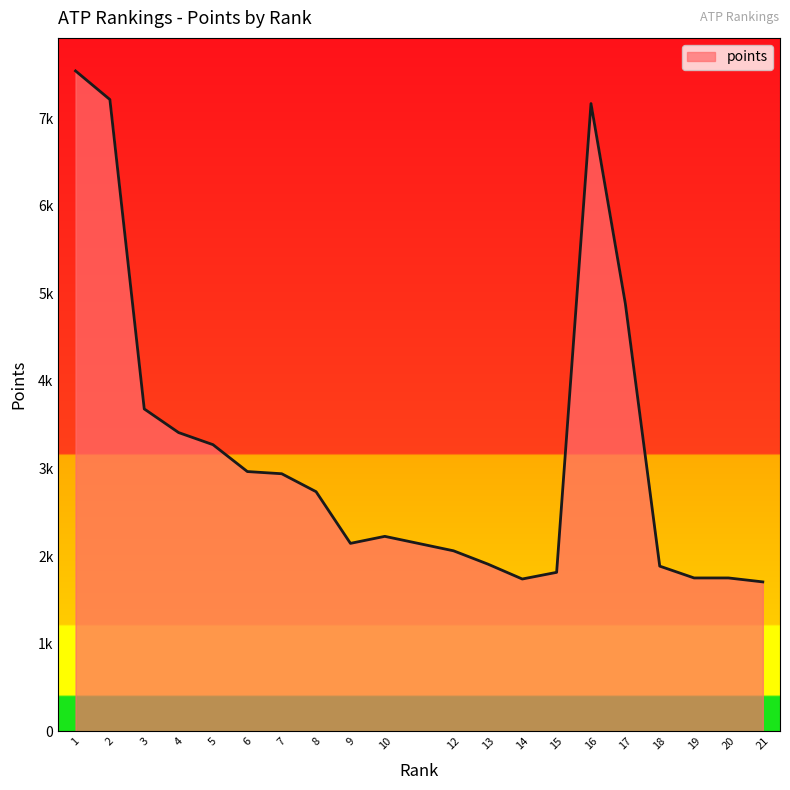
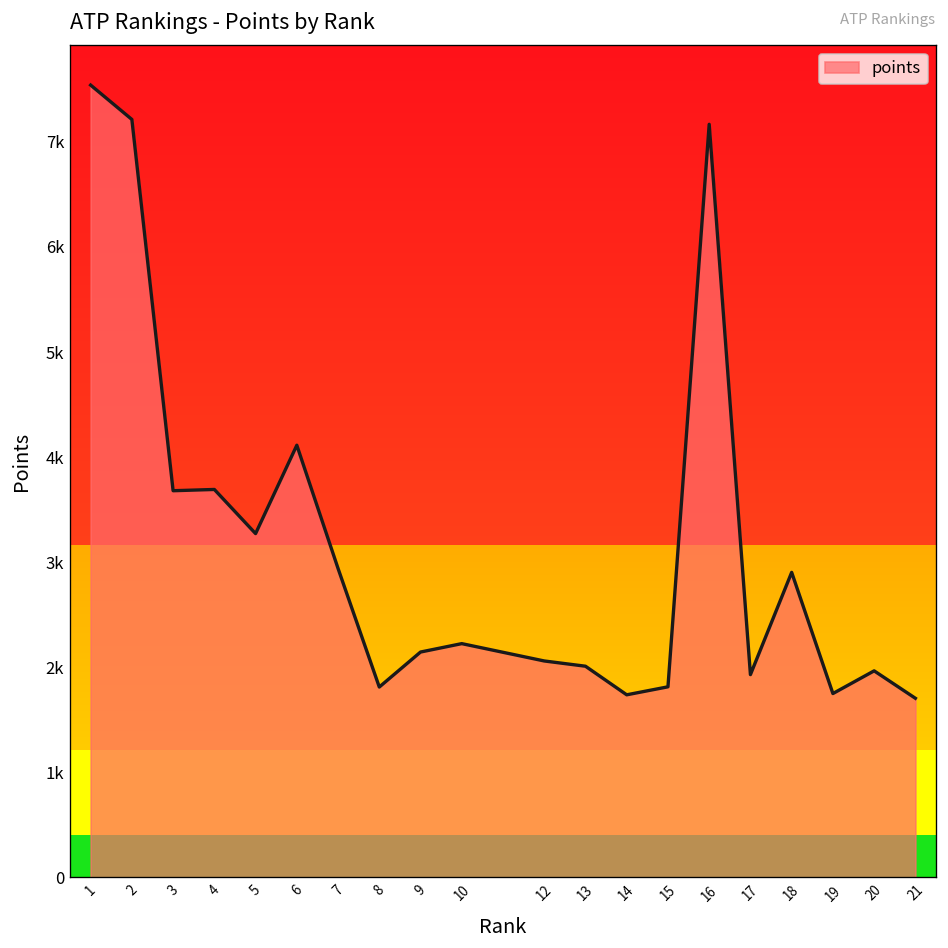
4: 3400 -> 3700
6: 3000 -> 4100
8: 2700 -> 1800
13: 1900 -> 2000
17: 4900 -> 1900
18: 1900 -> 2900
20: 1800 -> 2000
